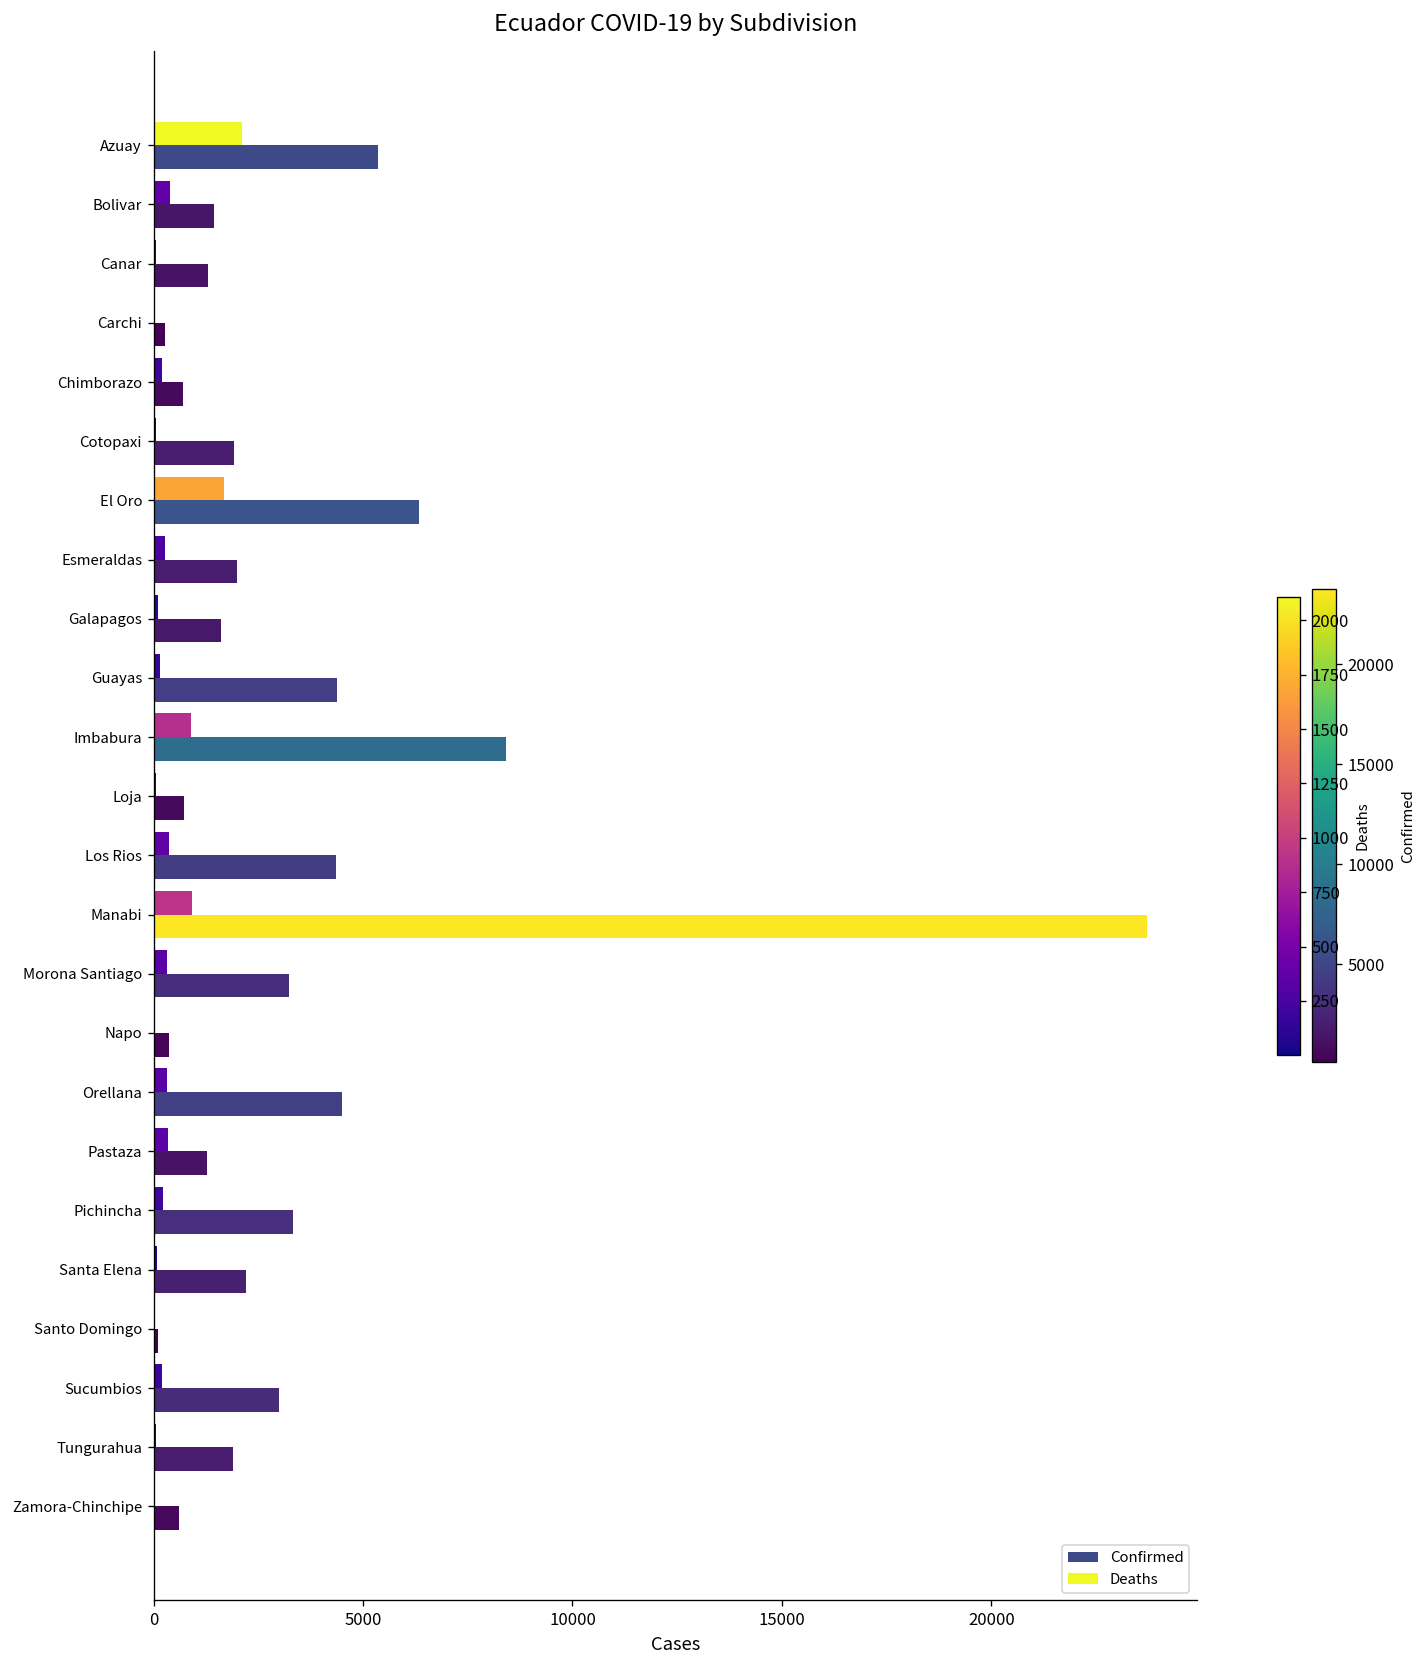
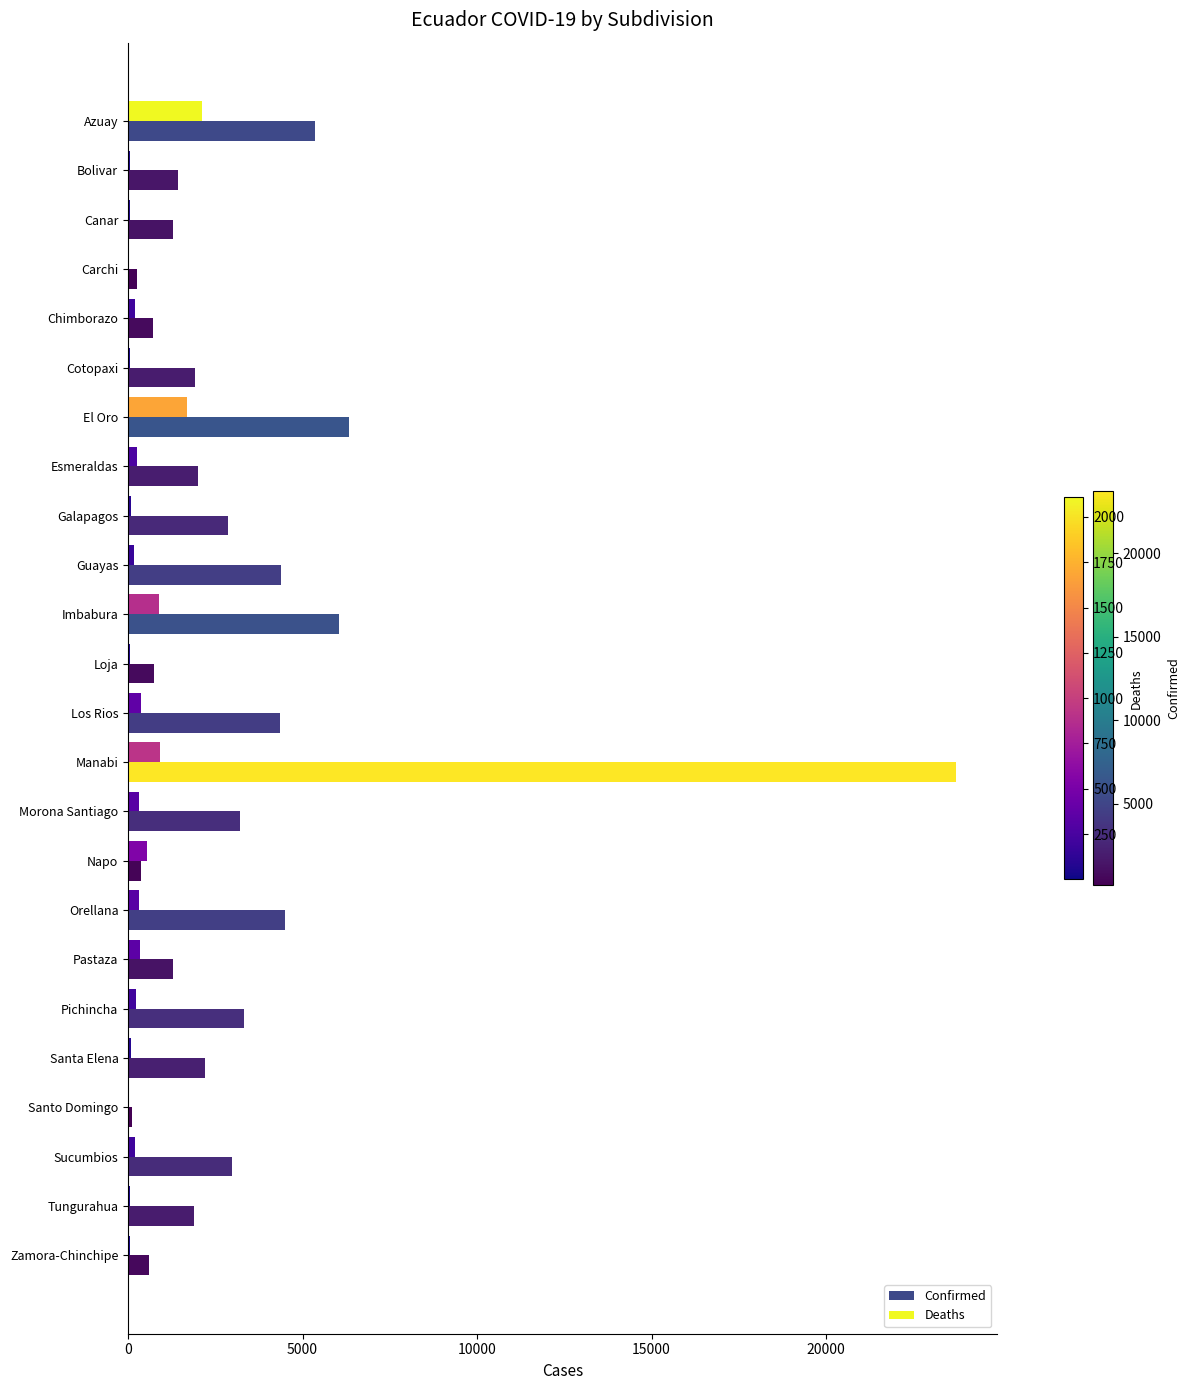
Deaths, Bolivar: 400 -> 100
Confirmed, Galapagos: 1600 -> 2900
Confirmed, Imbabura: 8400 -> 6000
Deaths, Napo: 0 -> 500
